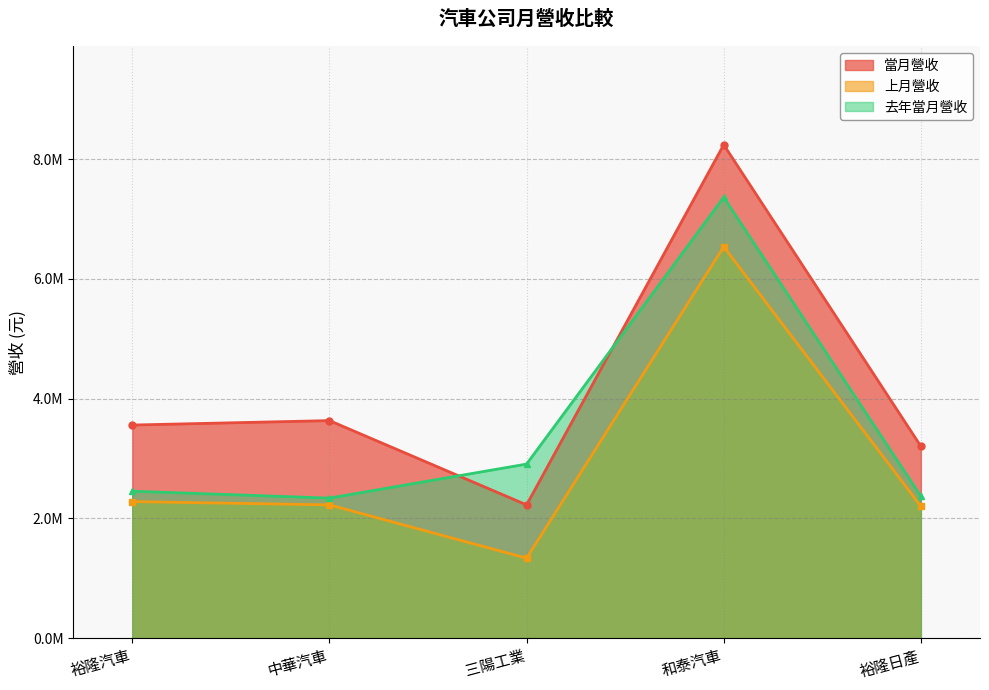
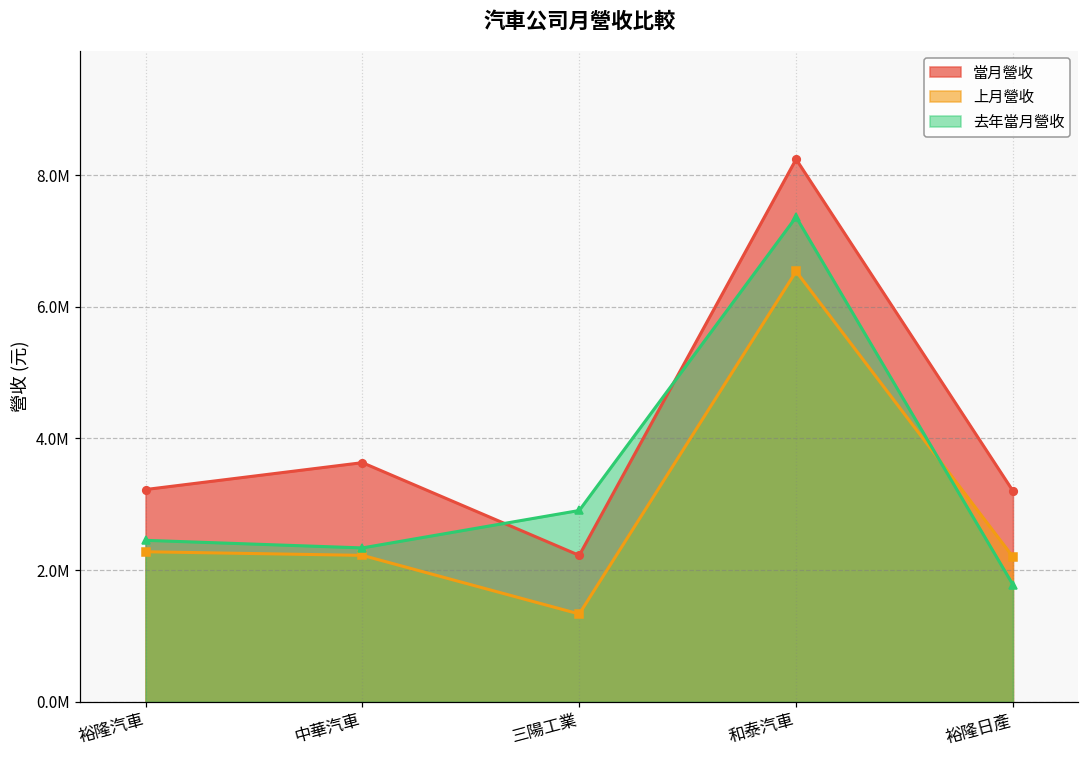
當月營收, 裕隆汽車: 3600000 -> 3200000
去年當月營收, 裕隆日產: 2400000 -> 1800000
